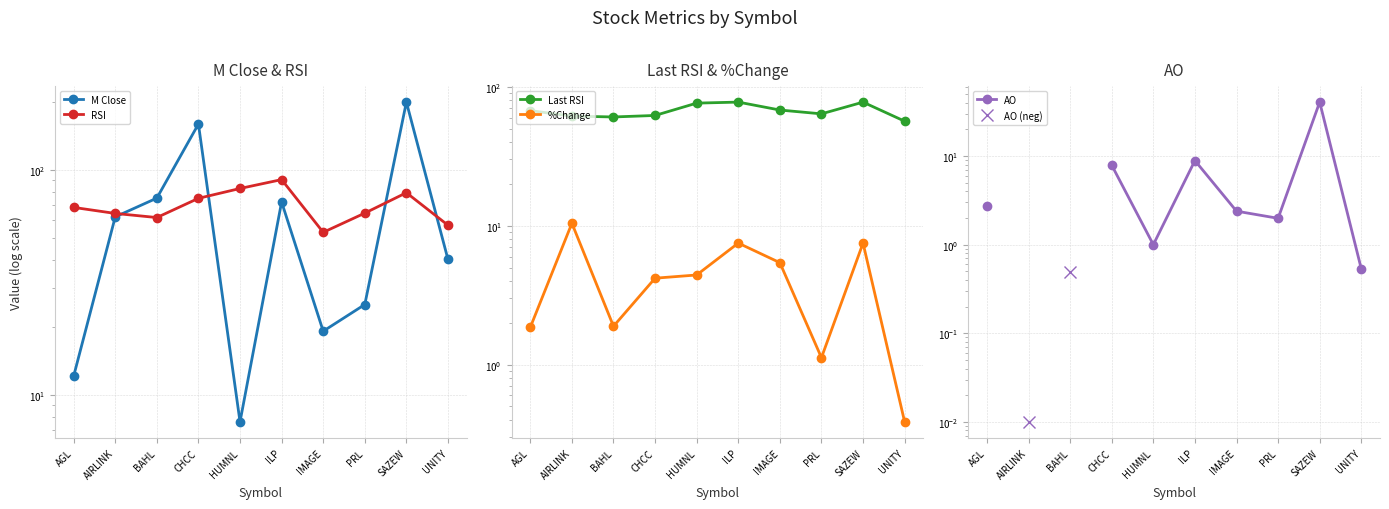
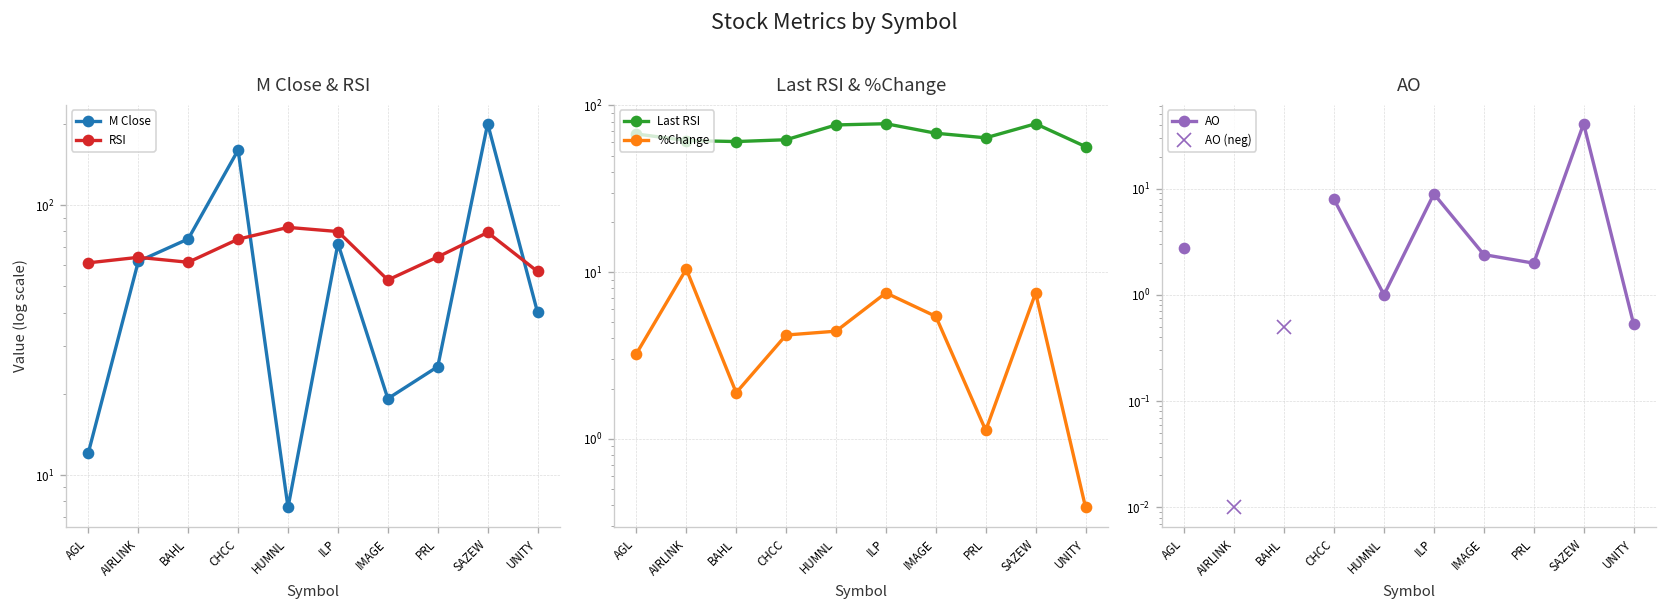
M Close & RSI, RSI, AGL: 68 -> 61
M Close & RSI, RSI, ILP: 91 -> 80
Last RSI & %Change, %Change, AGL: 1.9 -> 3.2
